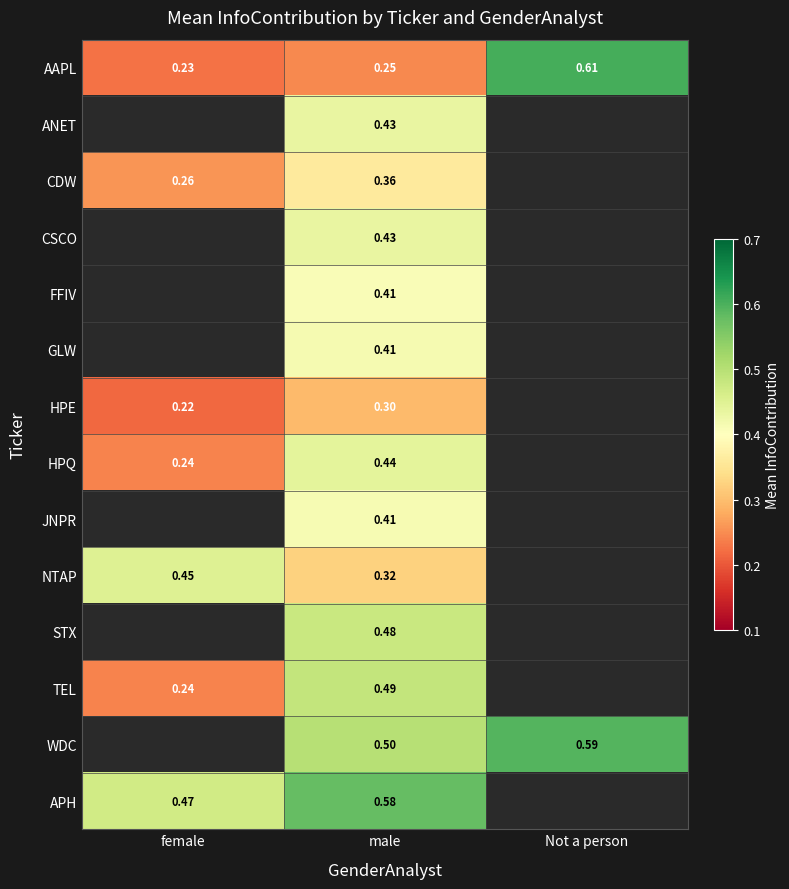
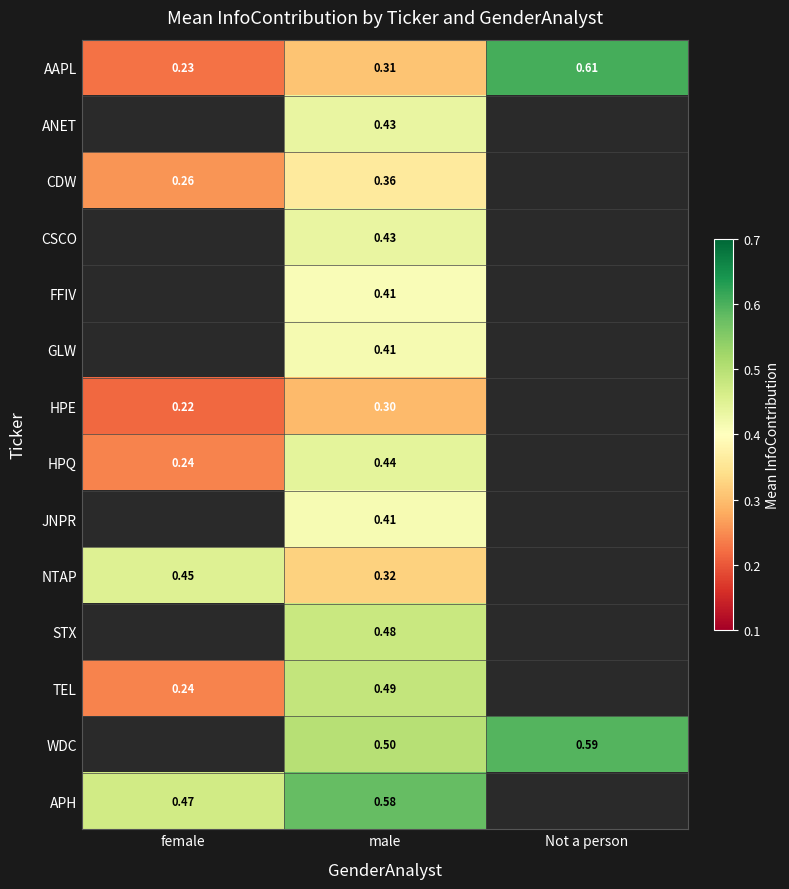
AAPL, male: 0.25 -> 0.31
